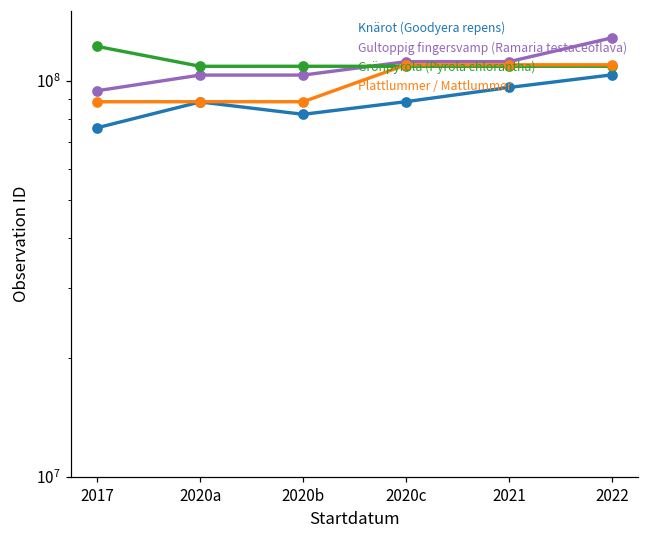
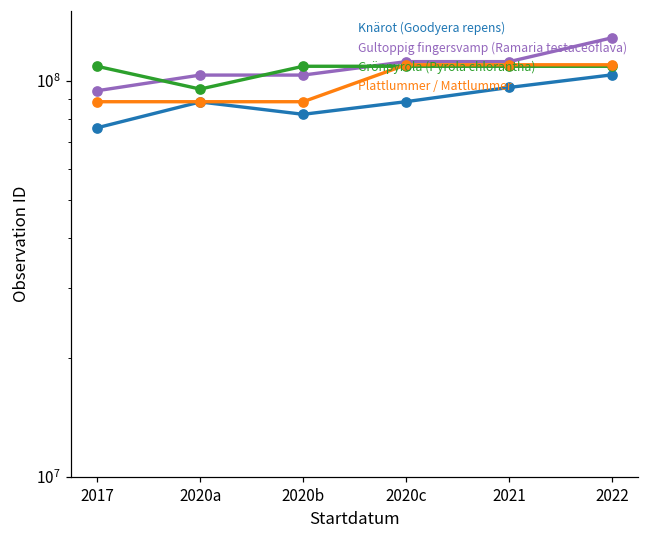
Grönpyrola (Pyrola chlorantha), 2017: 122000000 -> 109000000
Grönpyrola (Pyrola chlorantha), 2020a: 109000000 -> 95000000
